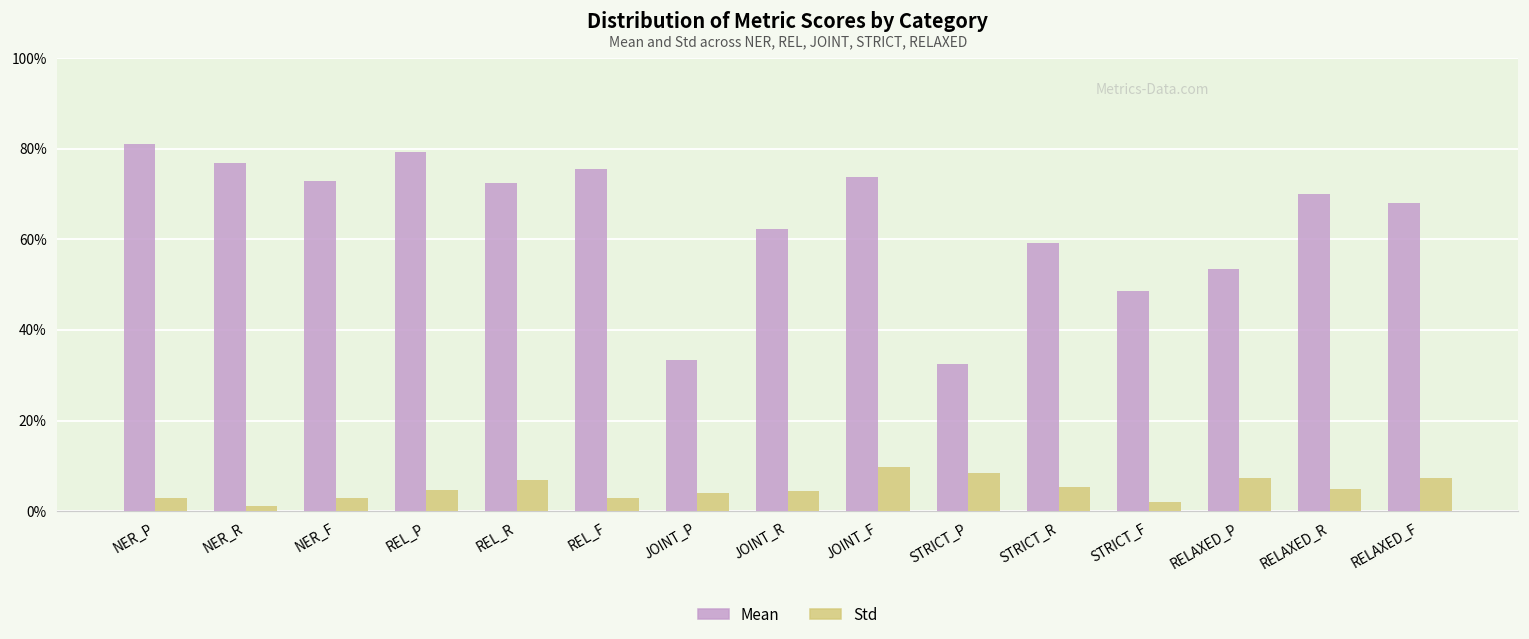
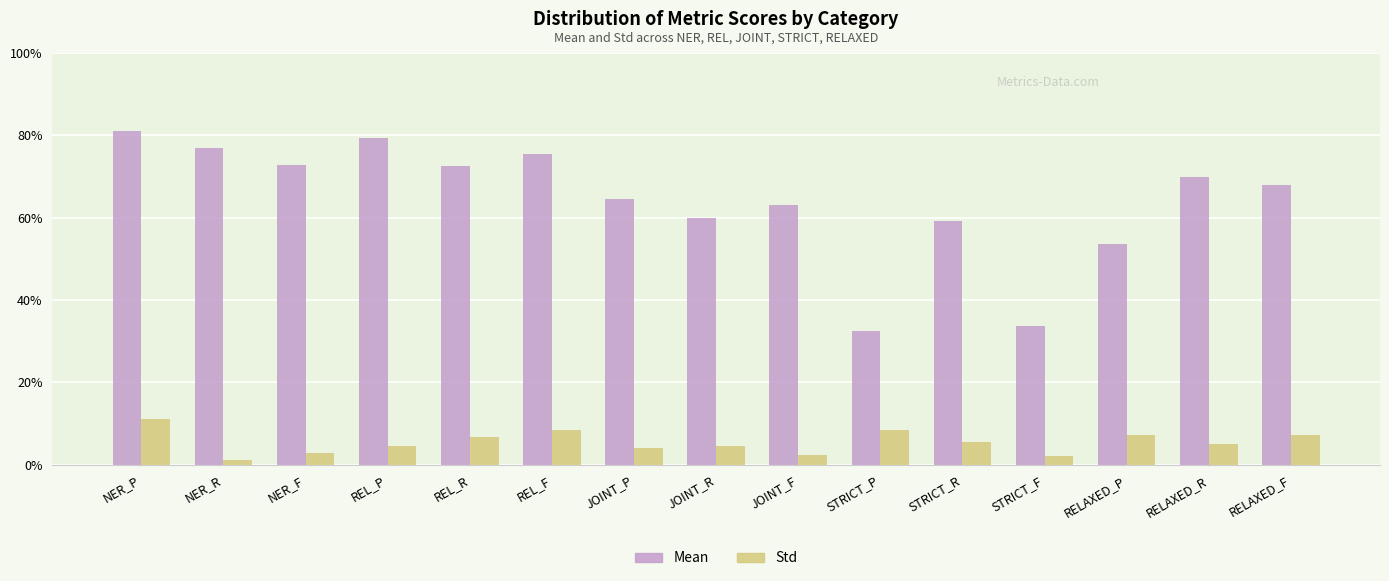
Std, NER_P: 3% -> 11%
Std, REL_F: 3% -> 9%
Mean, JOINT_P: 33% -> 64%
Mean, JOINT_R: 62% -> 60%
Mean, JOINT_F: 74% -> 63%
Std, JOINT_F: 10% -> 2%
Mean, STRICT_F: 48% -> 34%
